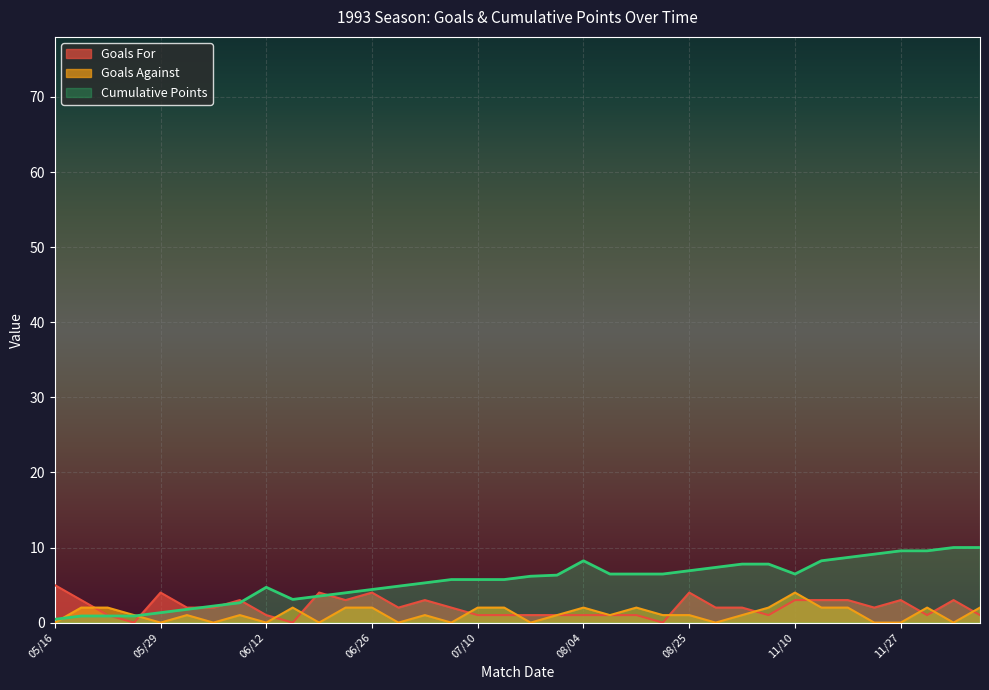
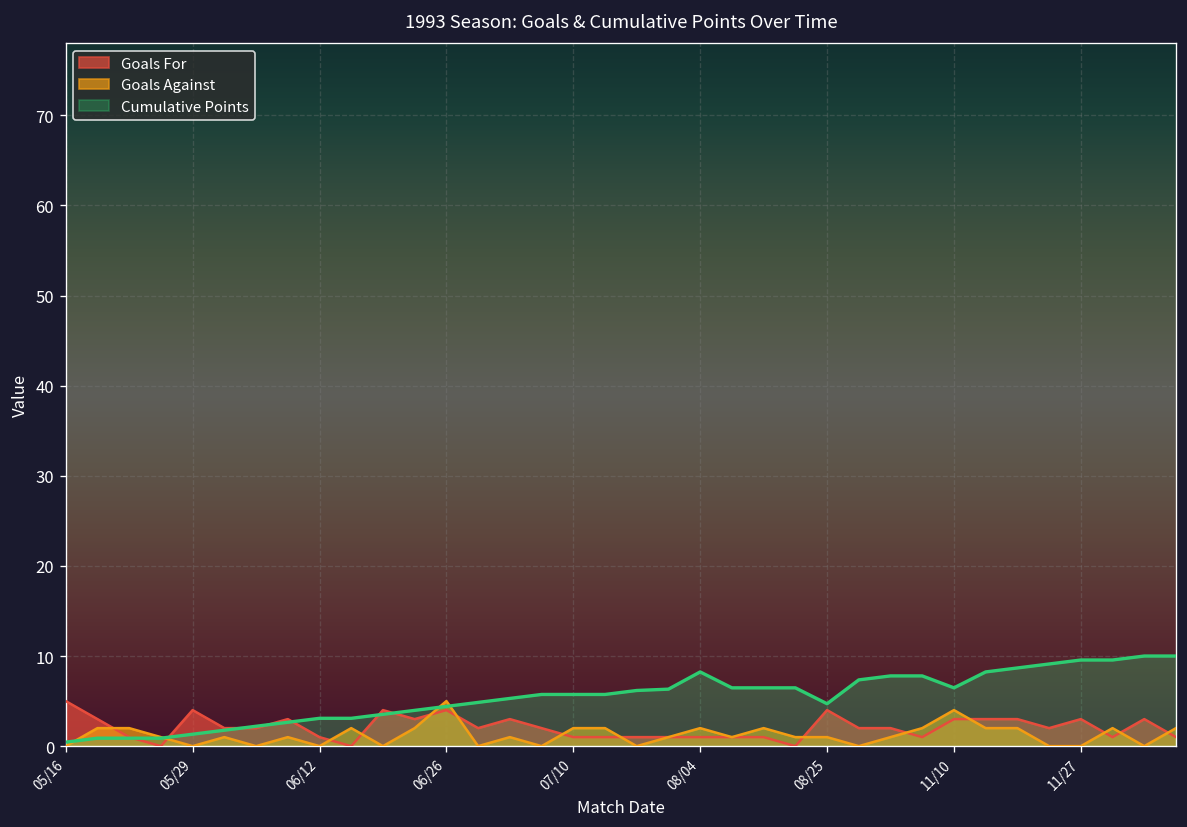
Cumulative Points, 06/12: 5 -> 3
Goals Against, 06/26: 2 -> 5
Cumulative Points, 08/25: 7 -> 5
